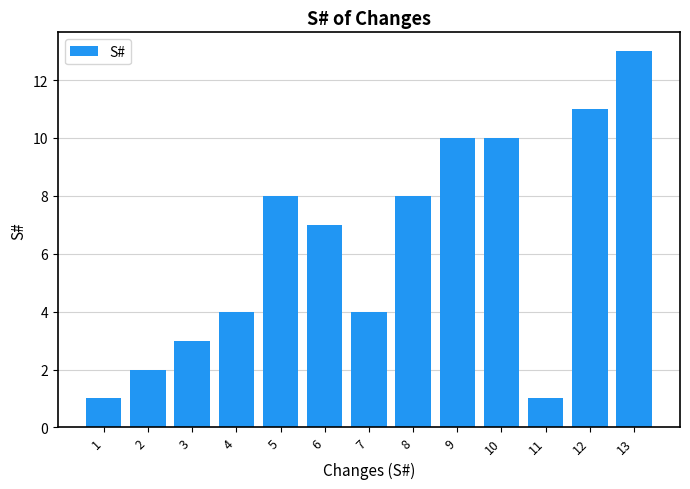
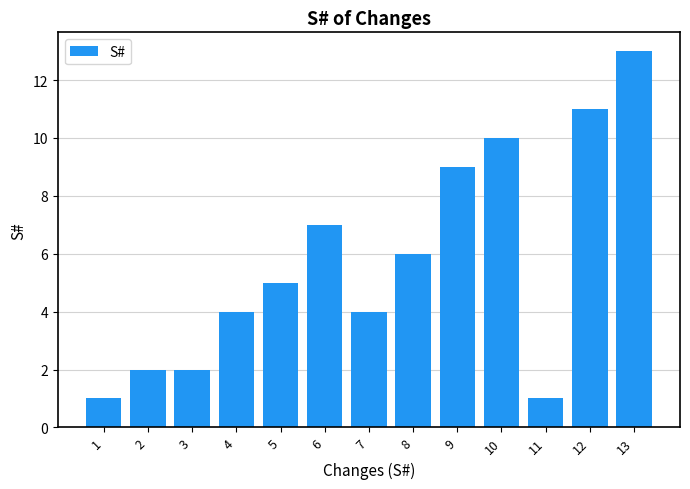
3: 3 -> 2
5: 8 -> 5
8: 8 -> 6
9: 10 -> 9
